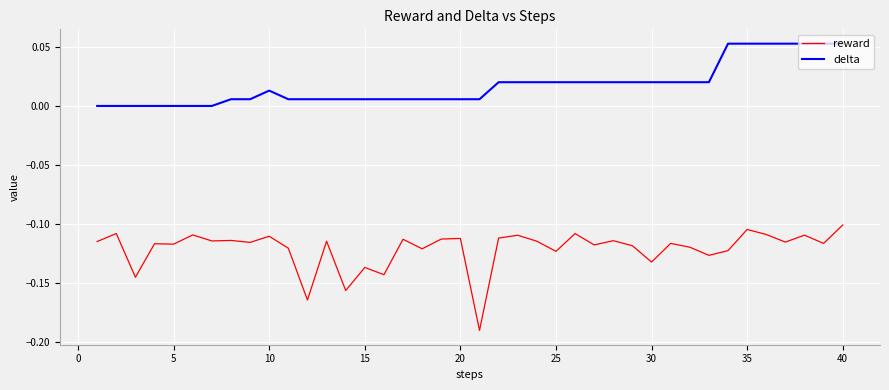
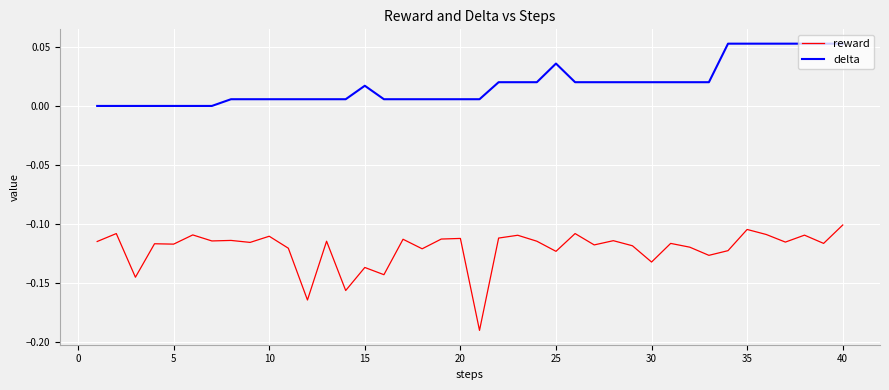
delta, 10: 0.013 -> 0.006
delta, 15: 0.006 -> 0.017
delta, 25: 0.020 -> 0.036
